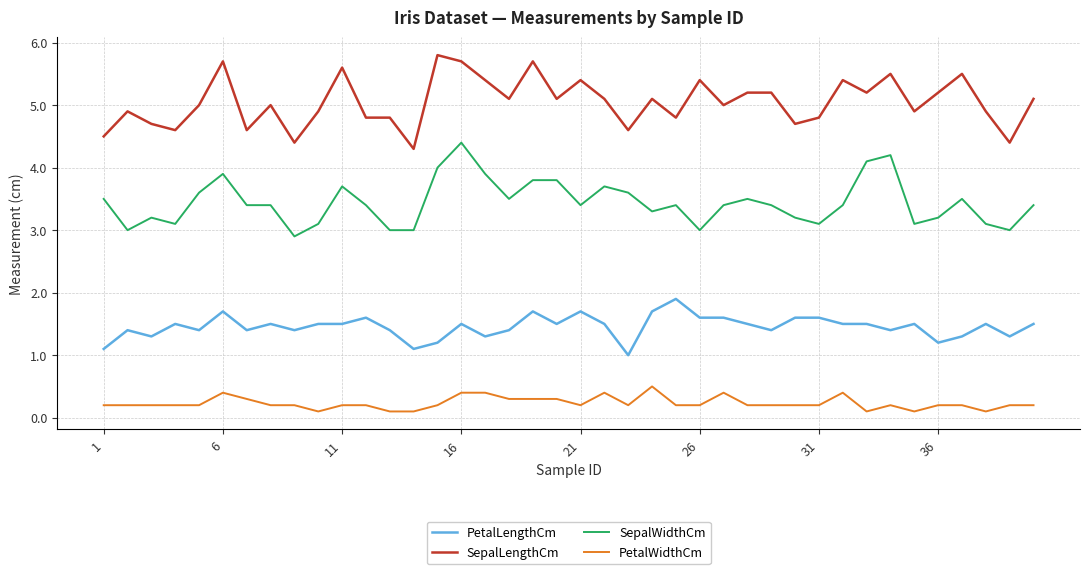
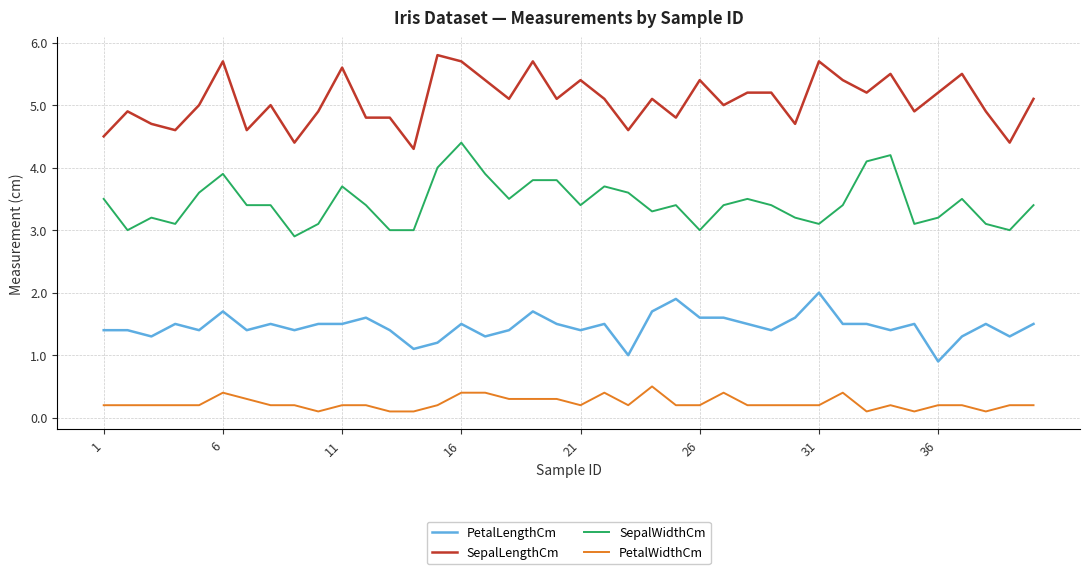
PetalLengthCm, 1: 1.1 -> 1.4
PetalLengthCm, 21: 1.7 -> 1.4
PetalLengthCm, 31: 1.6 -> 2.0
SepalLengthCm, 31: 4.8 -> 5.7
PetalLengthCm, 36: 1.2 -> 0.9
